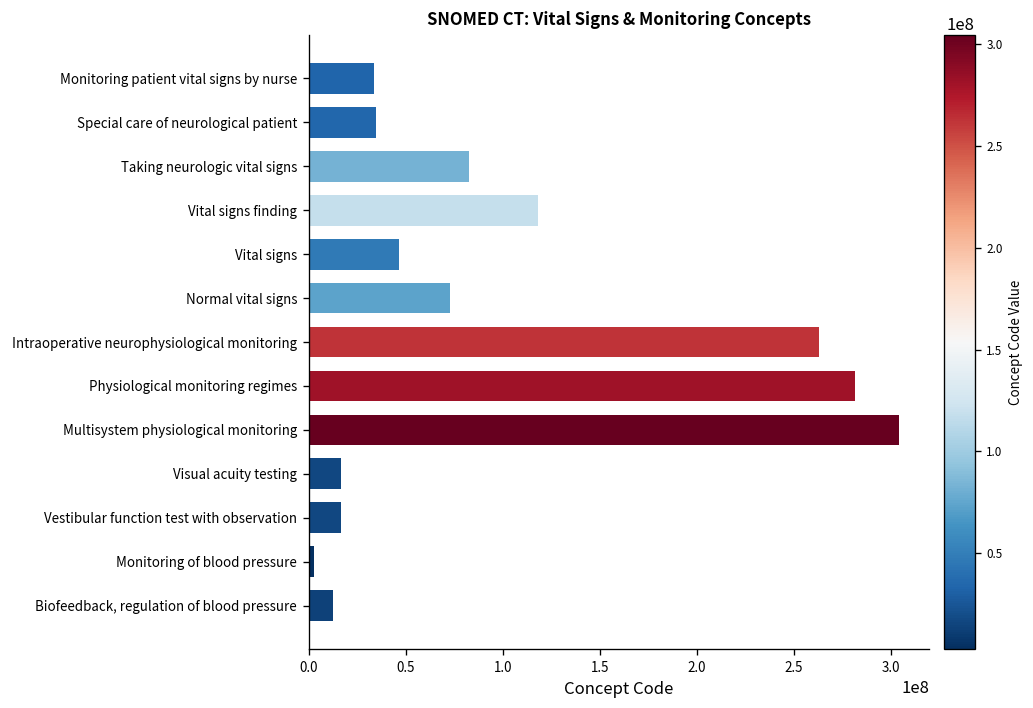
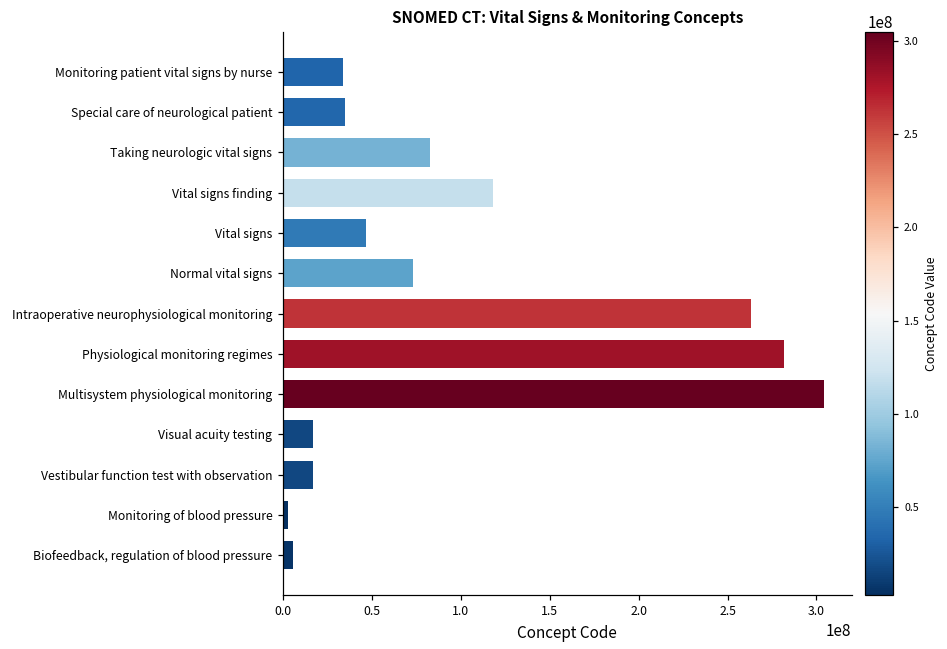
Biofeedback, regulation of blood pressure: 13000000 -> 6000000
